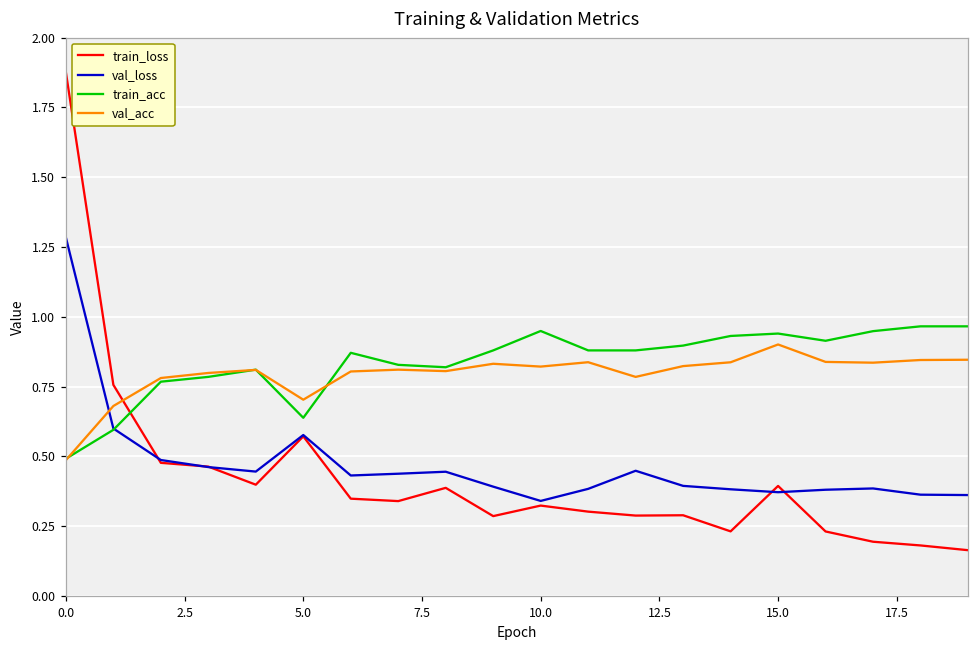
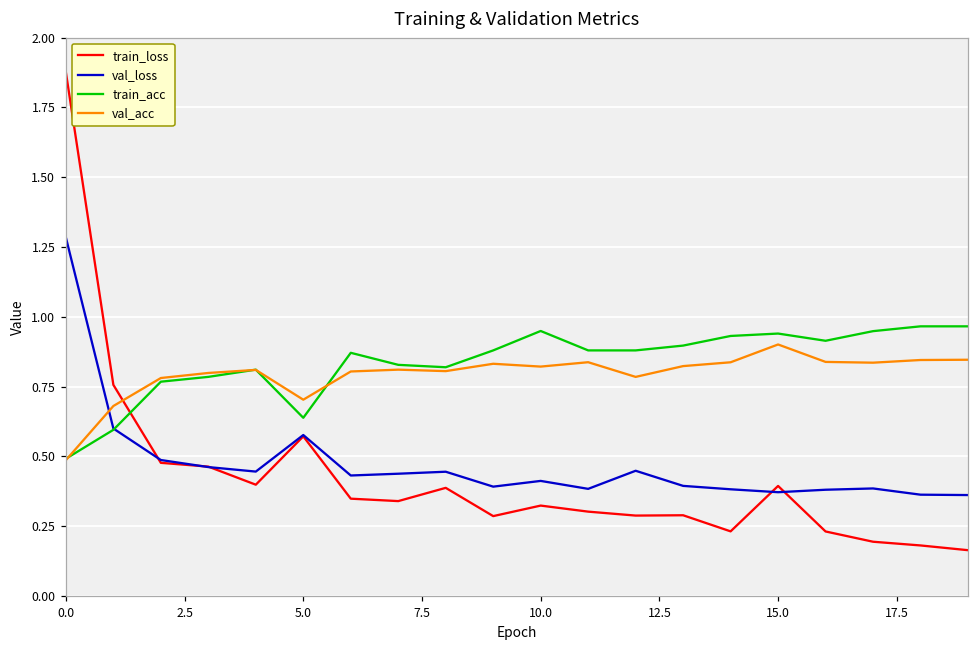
val_loss, 10.0: 0.34 -> 0.41
